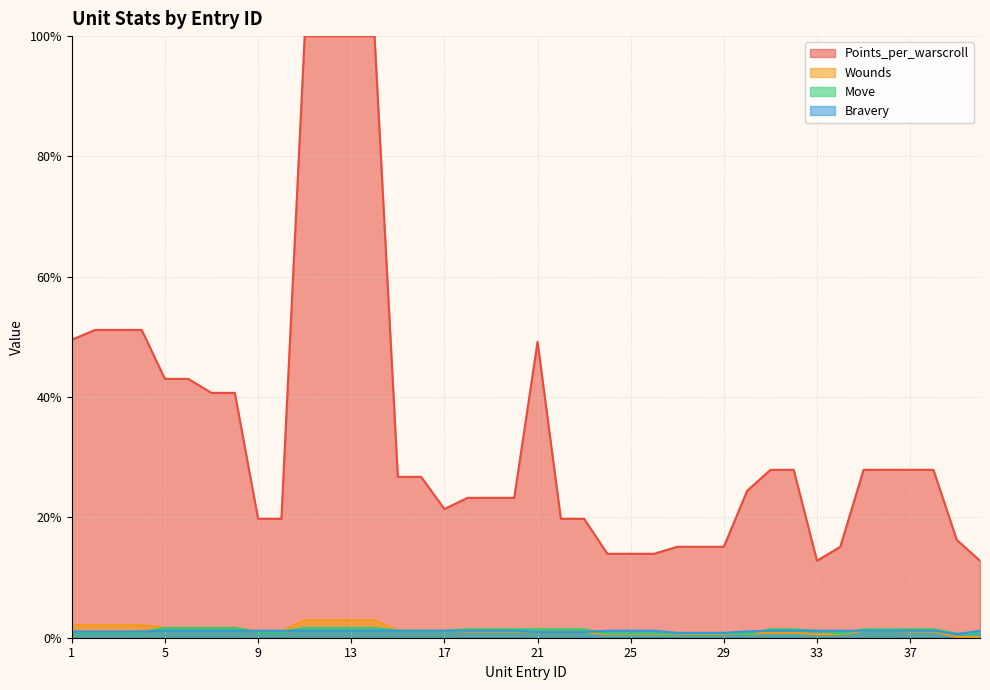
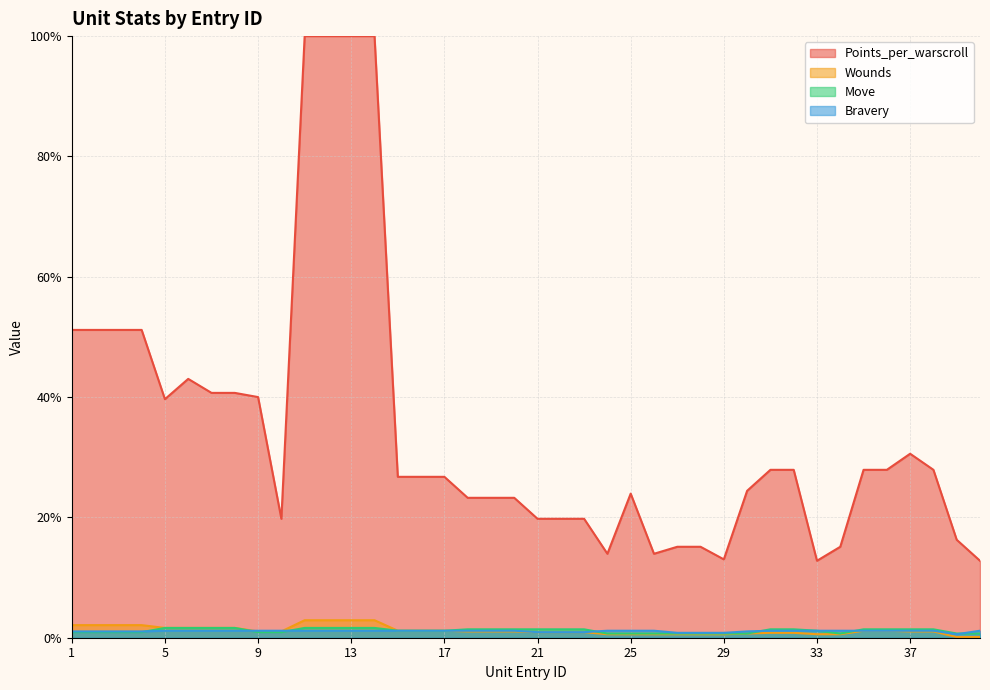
Points_per_warscroll, 1: 50% -> 51%
Points_per_warscroll, 5: 43% -> 40%
Points_per_warscroll, 9: 20% -> 40%
Points_per_warscroll, 17: 21% -> 27%
Points_per_warscroll, 21: 49% -> 20%
Points_per_warscroll, 25: 14% -> 24%
Points_per_warscroll, 29: 15% -> 13%
Points_per_warscroll, 37: 28% -> 31%
